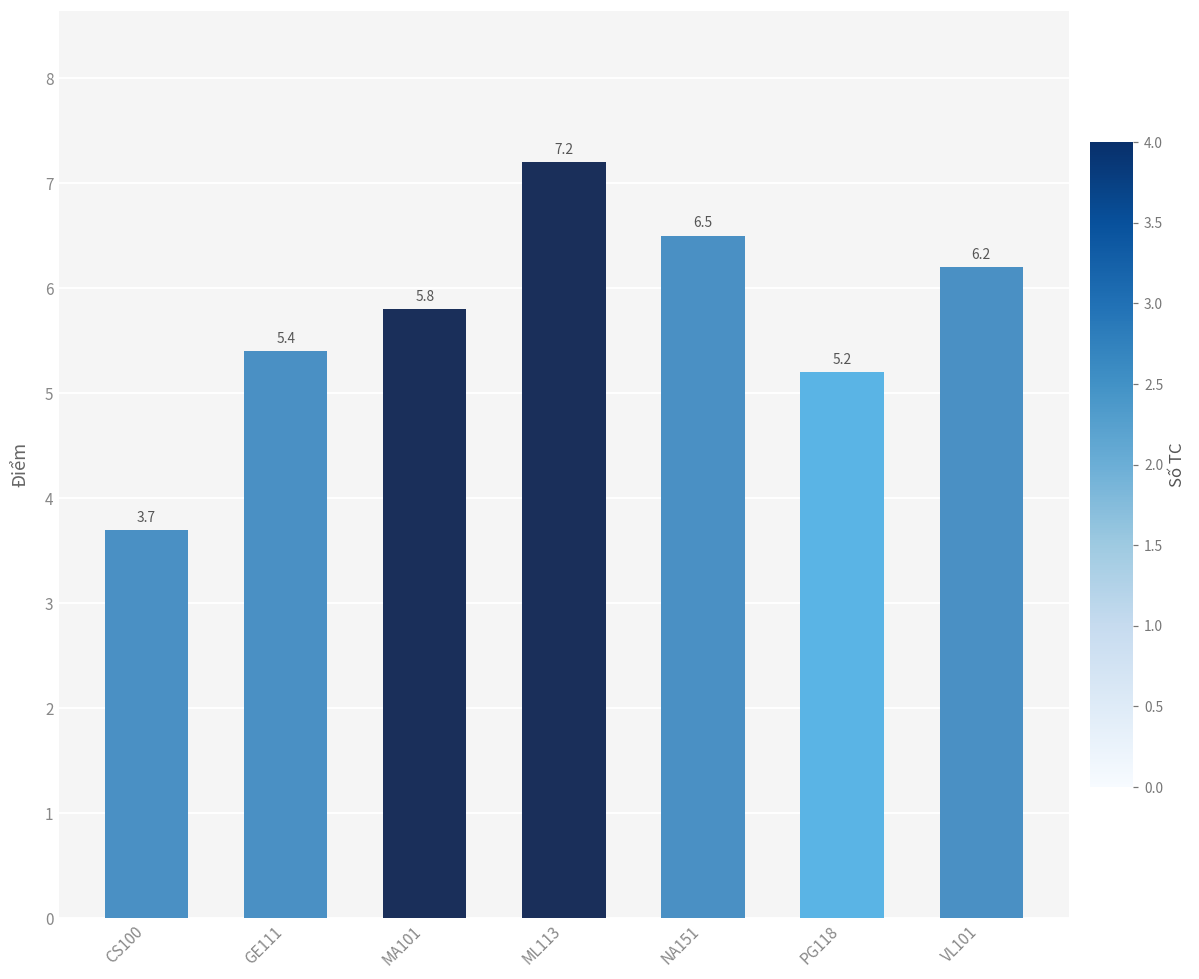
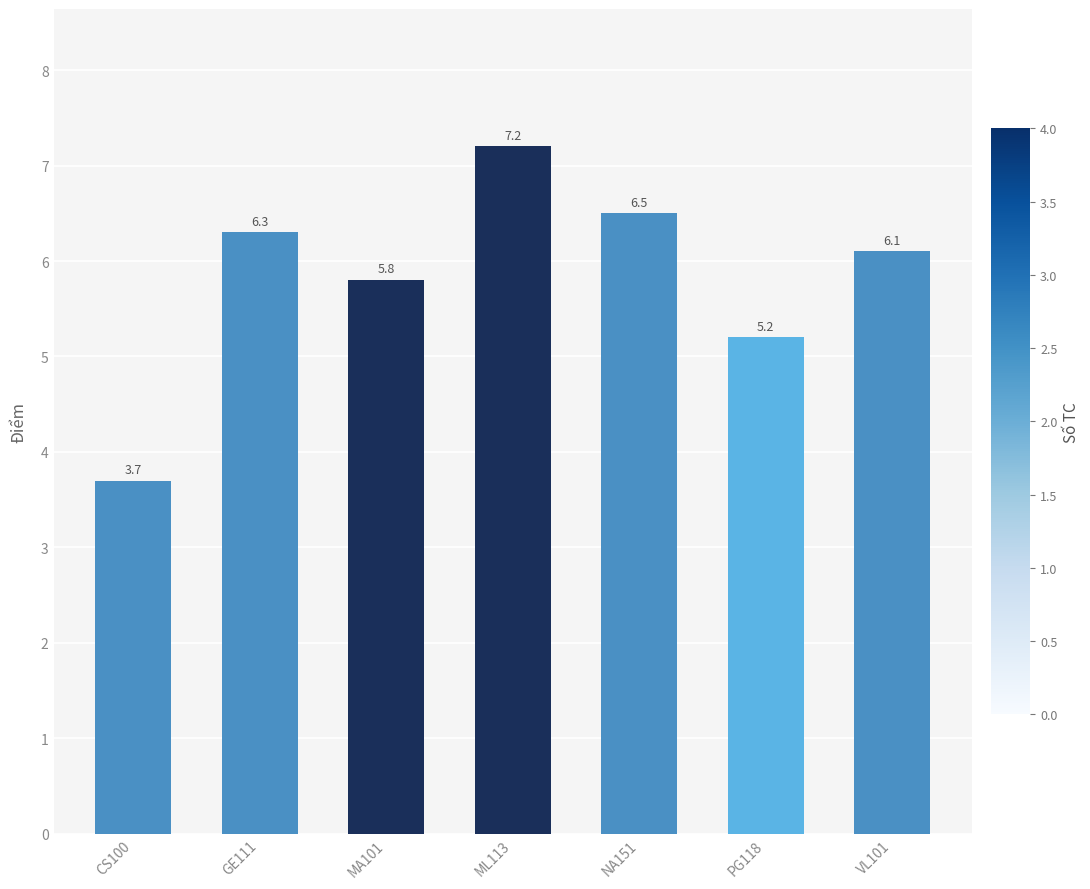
GE111: 5.4 -> 6.3
VL101: 6.2 -> 6.1
